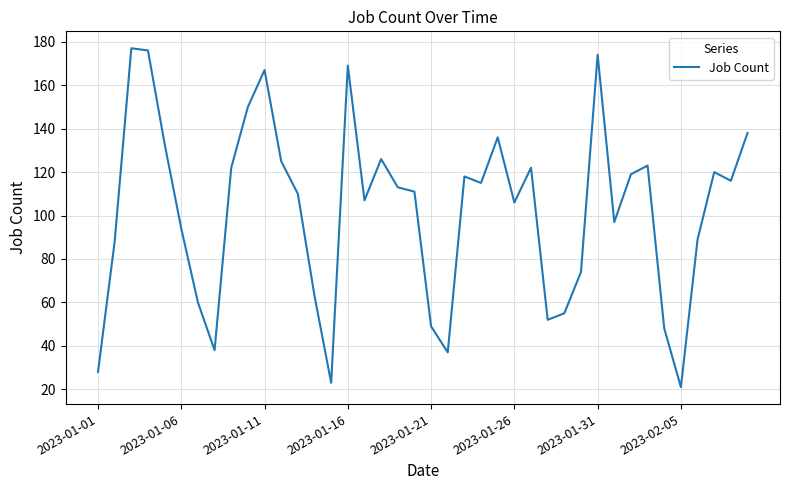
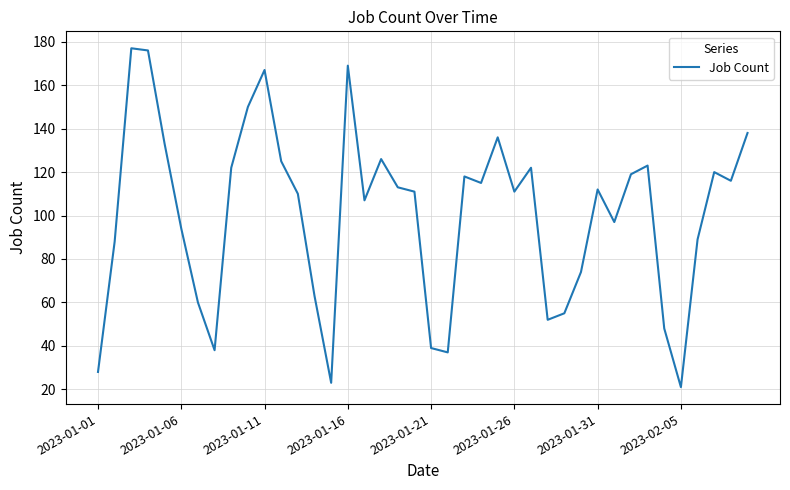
2023-01-21: 49 -> 39
2023-01-26: 106 -> 111
2023-01-31: 174 -> 112
